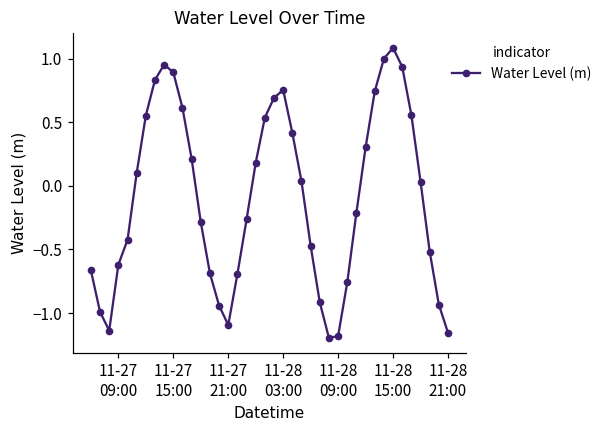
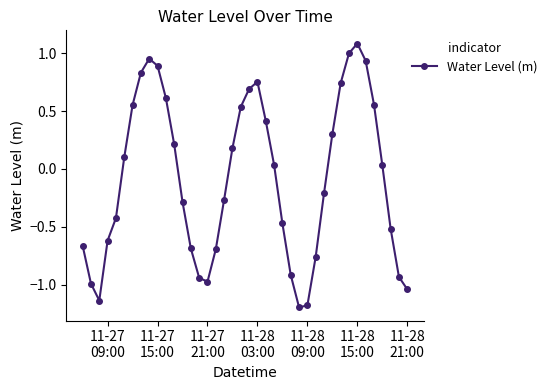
11-27 21:00: -1.09 -> -0.97
11-28 21:00: -1.15 -> -1.04
